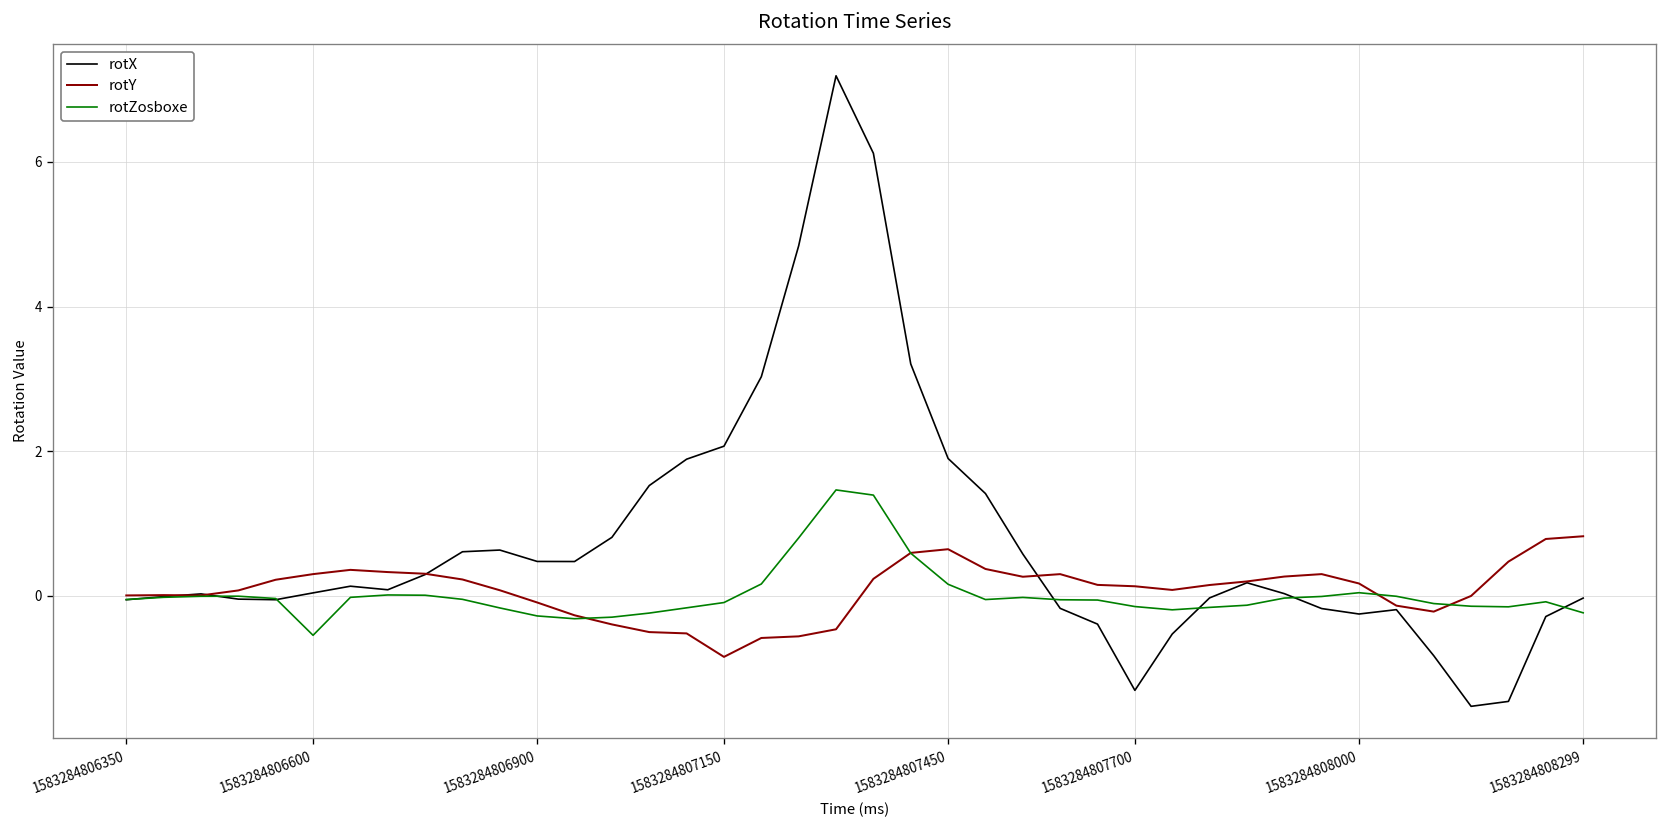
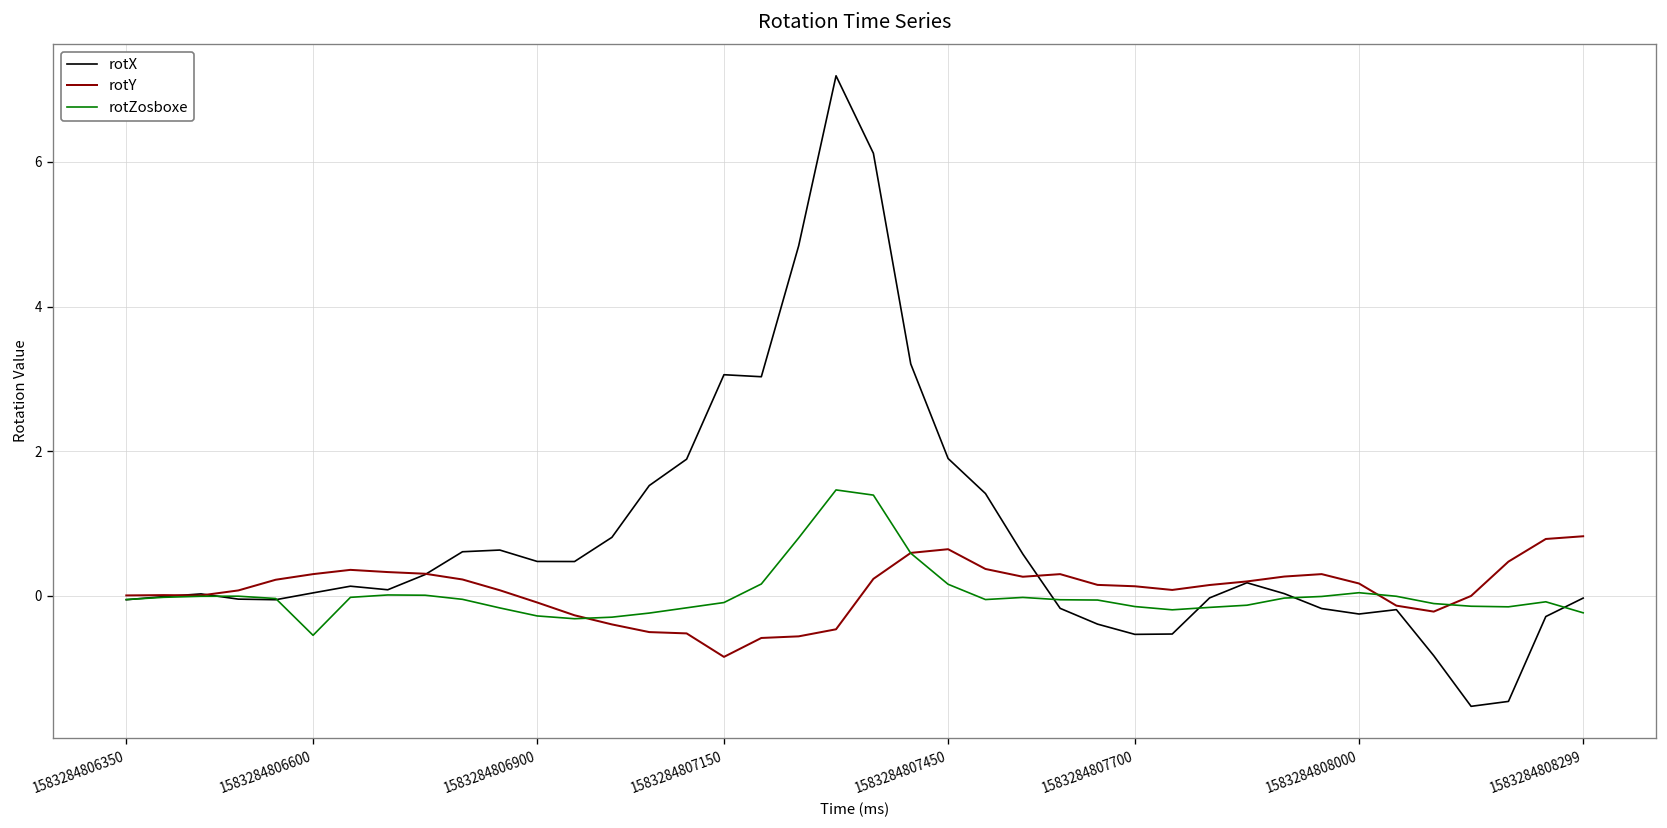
rotX, 1583284807150: 2.1 -> 3.1
rotX, 1583284807700: -1.3 -> -0.5
